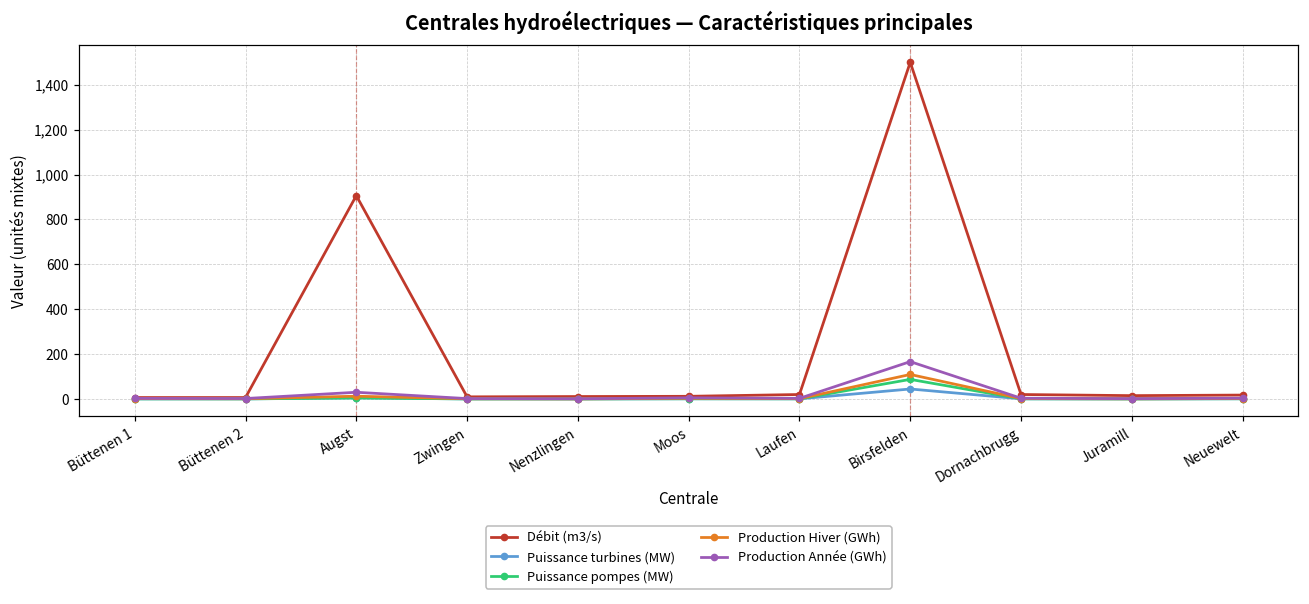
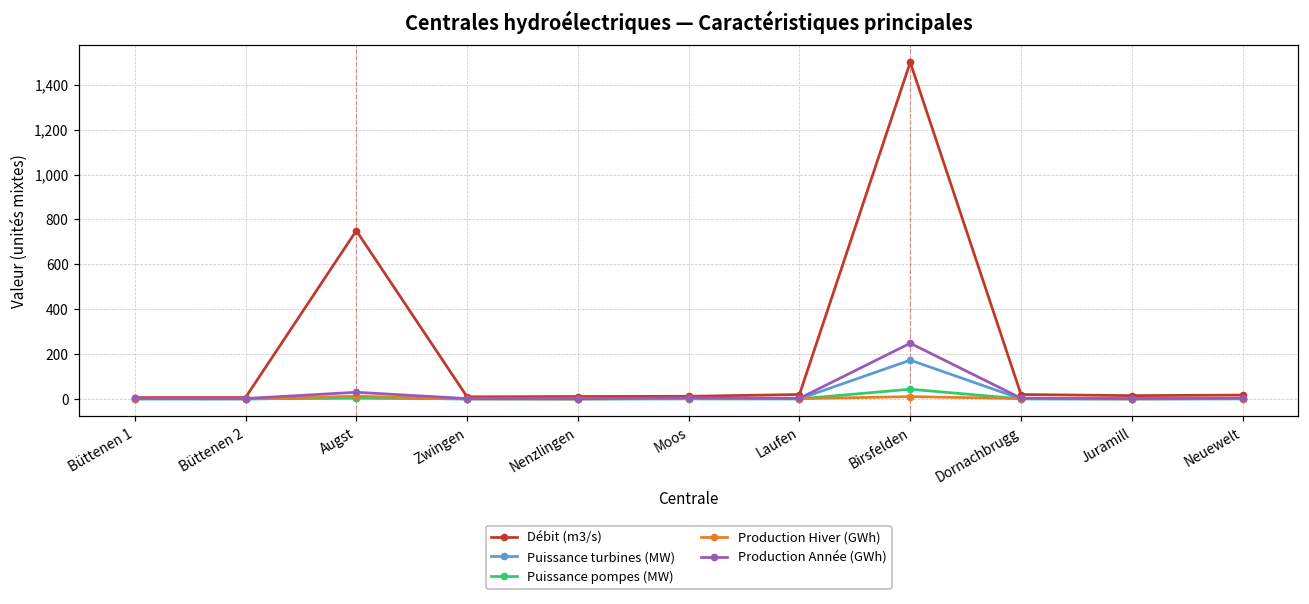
Débit (m3/s), Augst: 910 -> 750
Puissance turbines (MW), Birsfelden: 40 -> 170
Puissance pompes (MW), Birsfelden: 90 -> 40
Production Hiver (GWh), Birsfelden: 110 -> 10
Production Année (GWh), Birsfelden: 170 -> 250
